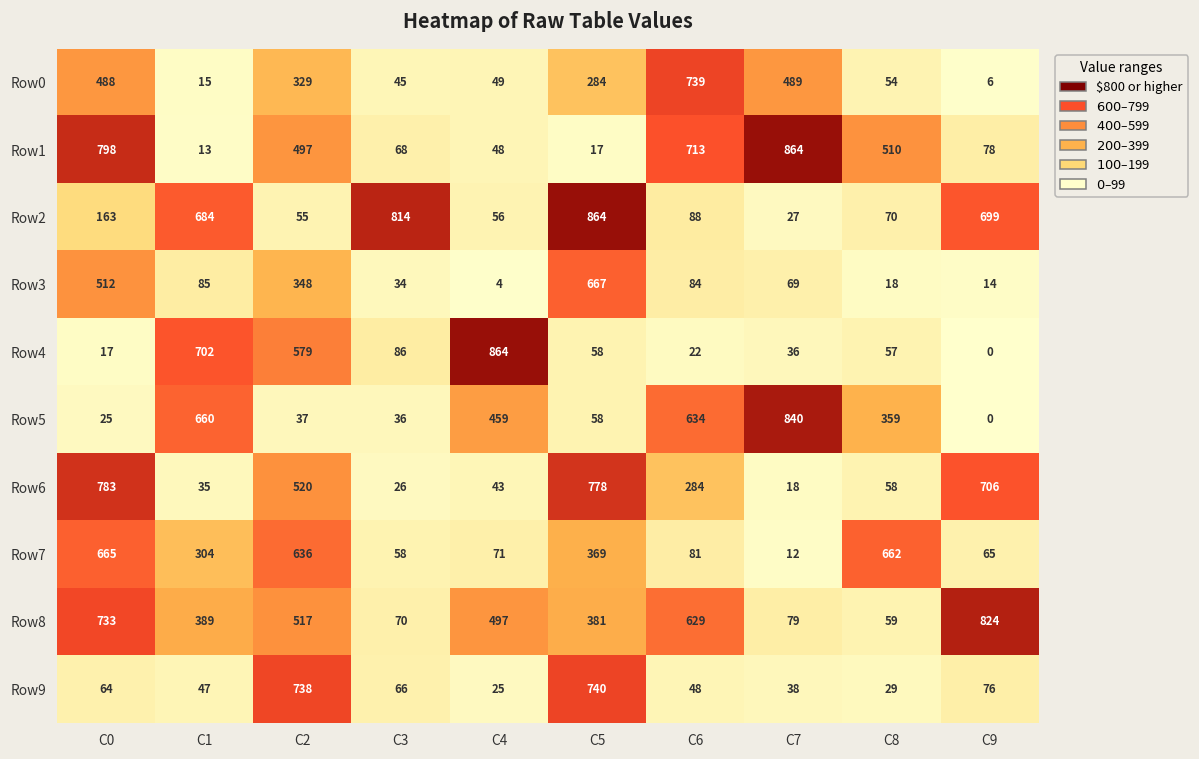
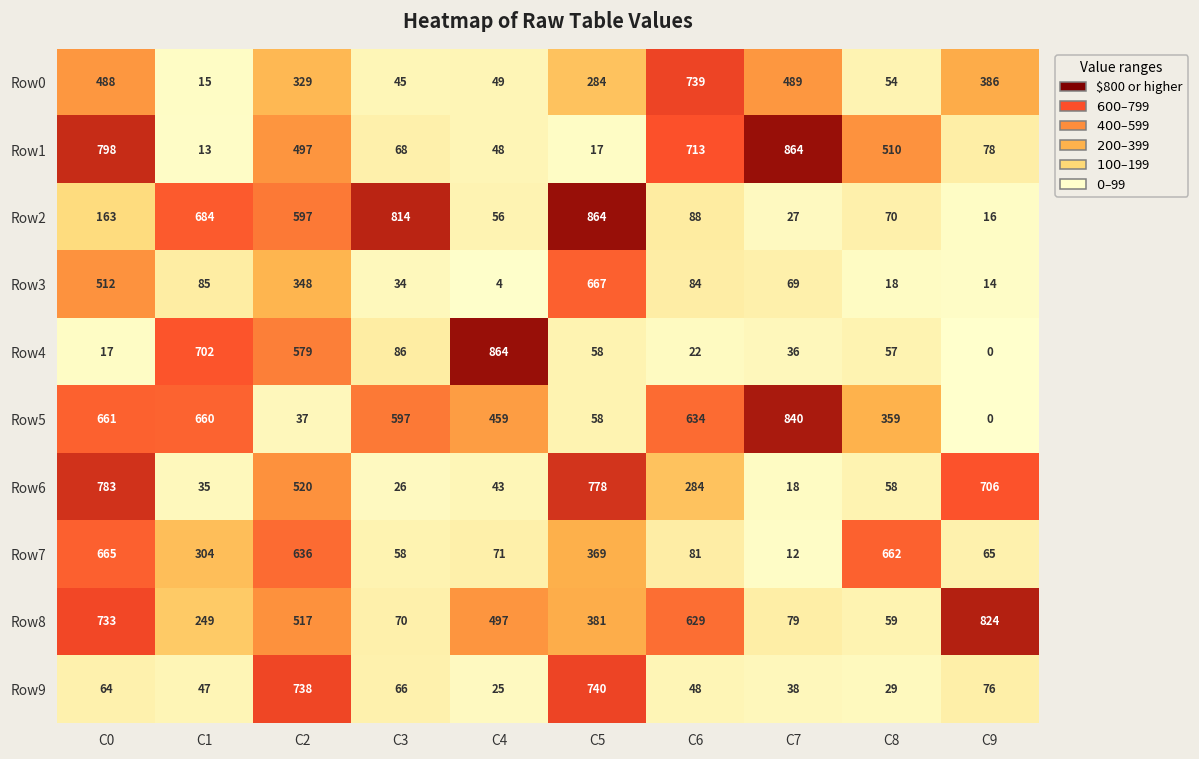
Row0, C9: 6 -> 386
Row2, C2: 55 -> 597
Row2, C9: 699 -> 16
Row5, C0: 25 -> 661
Row5, C3: 36 -> 597
Row8, C1: 389 -> 249
